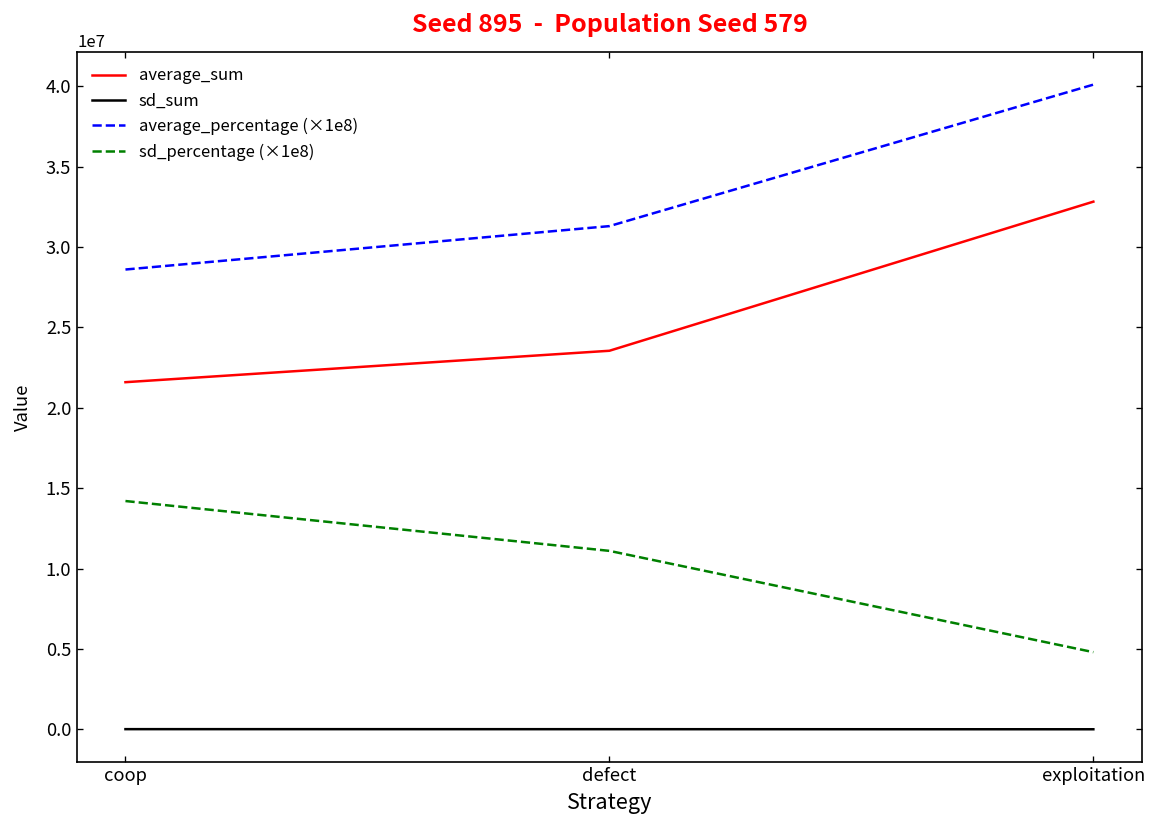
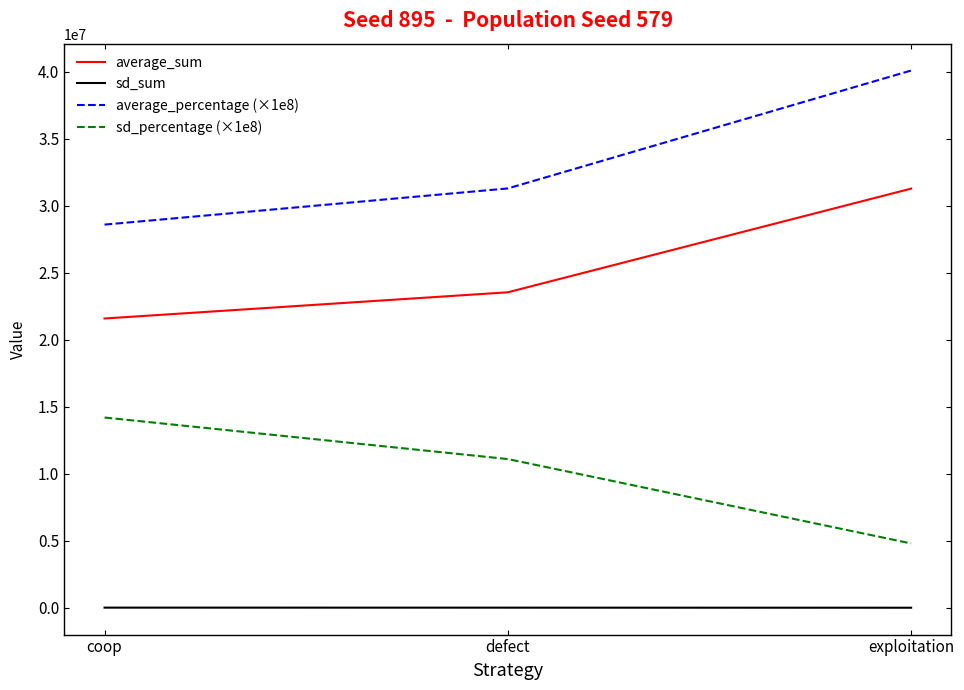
average_sum, exploitation: 32800000 -> 31300000
